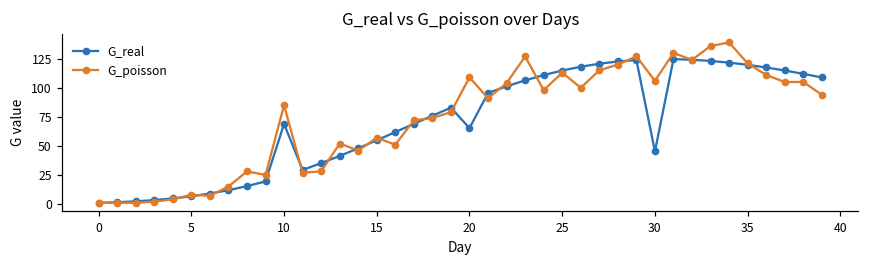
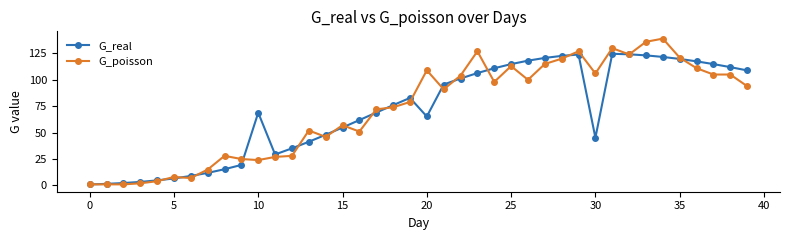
G_poisson, 10: 85 -> 24
